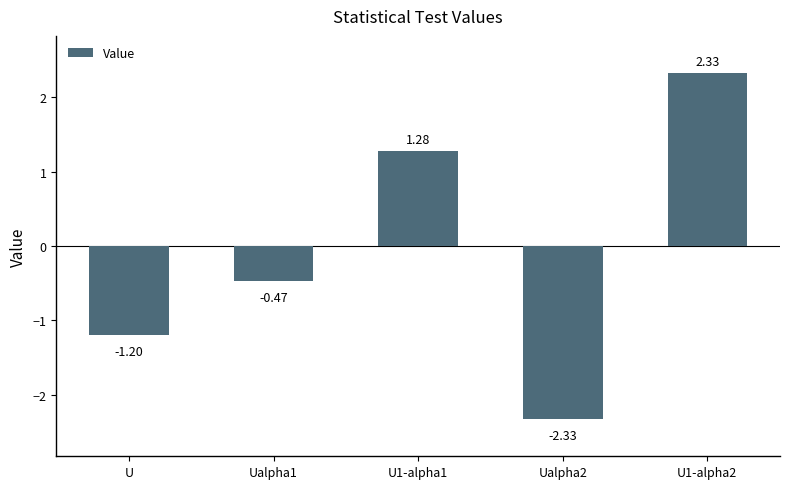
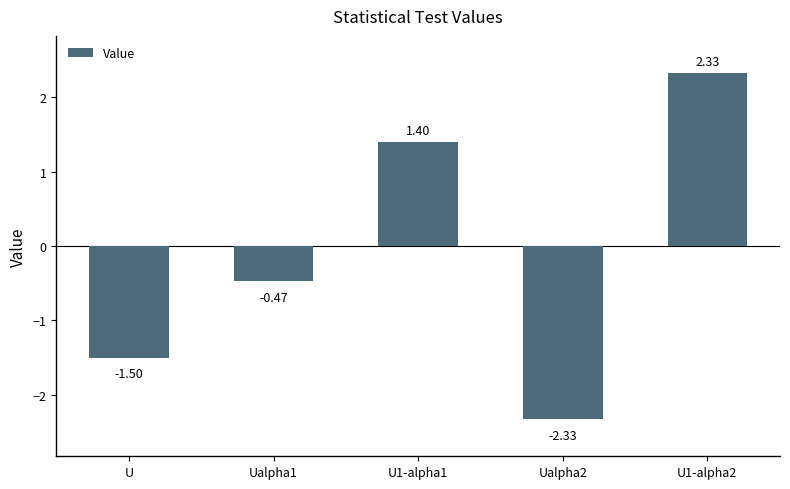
U: -1.20 -> -1.50
U1-alpha1: 1.28 -> 1.40
